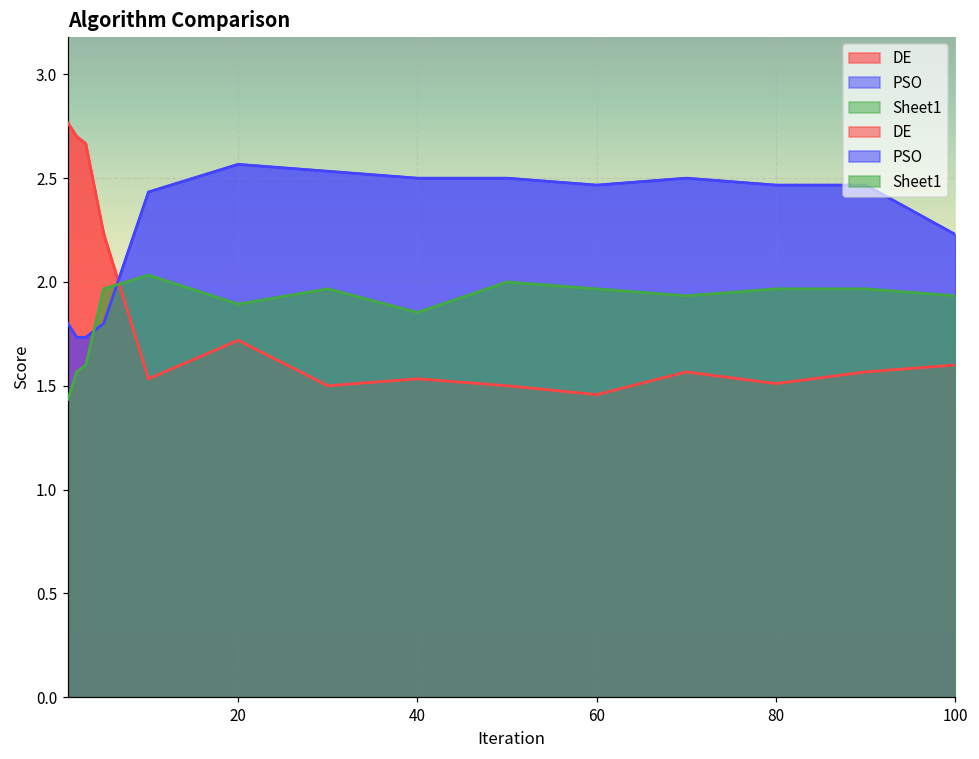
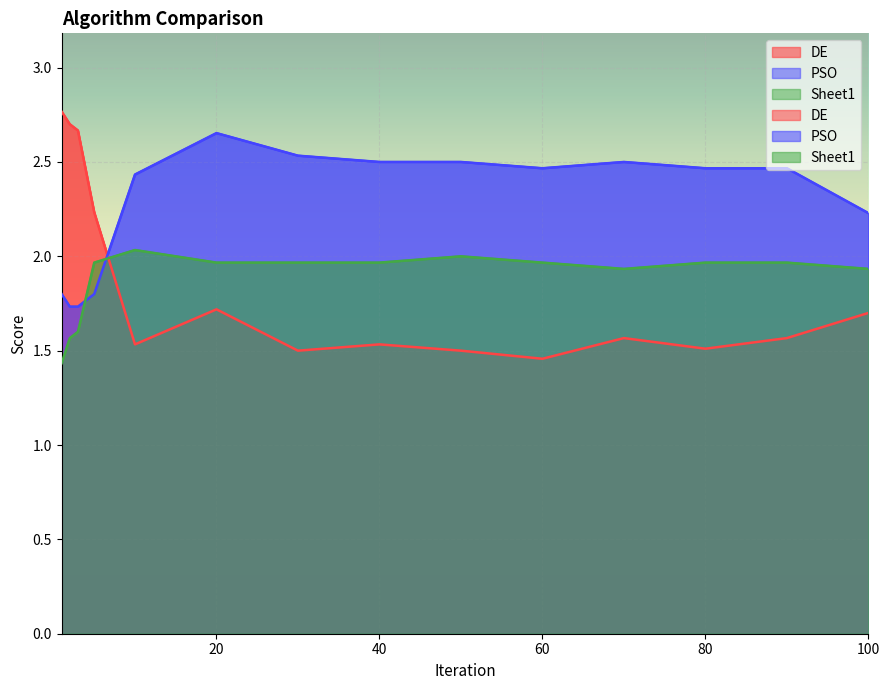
PSO, 20: 2.57 -> 2.65
Sheet1, 20: 1.89 -> 1.97
Sheet1, 40: 1.85 -> 1.97
DE, 100: 1.6 -> 1.7
